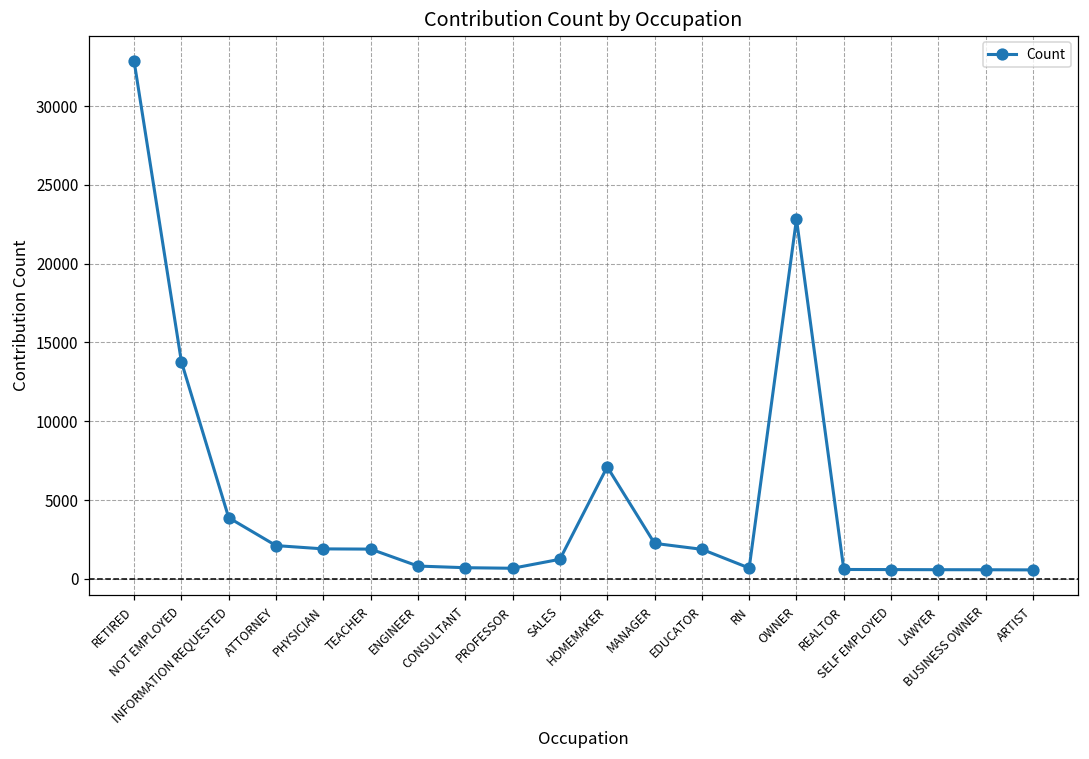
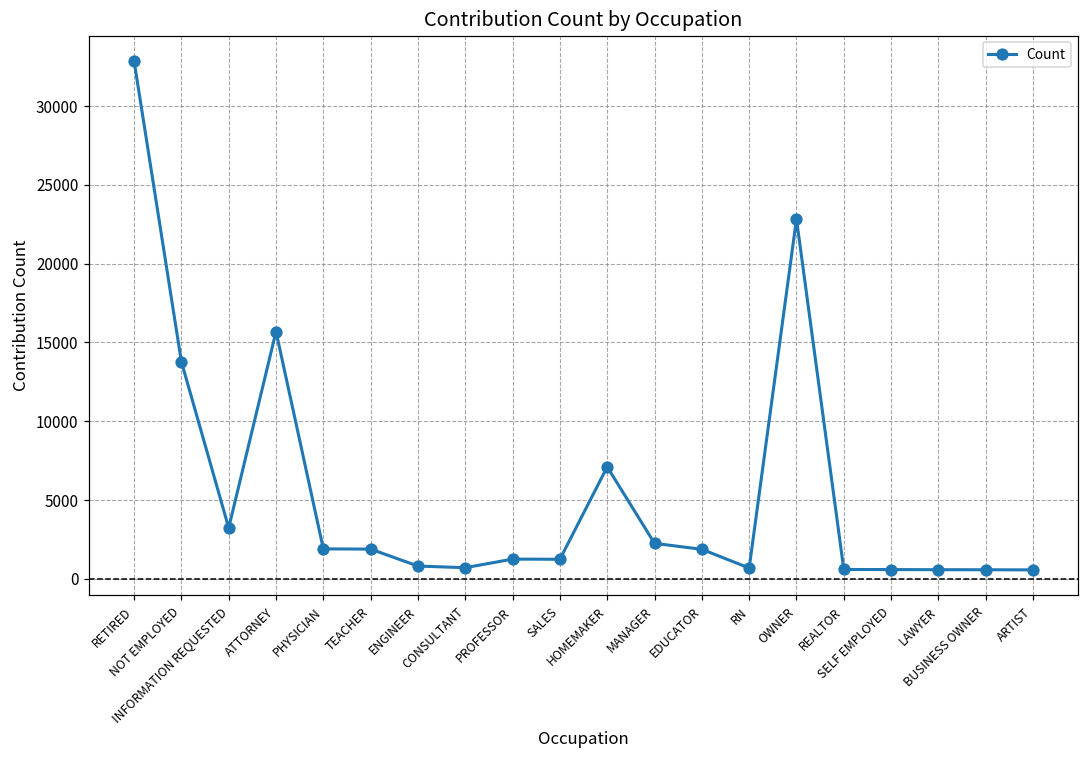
INFORMATION REQUESTED: 3900 -> 3200
ATTORNEY: 2100 -> 15700
PROFESSOR: 700 -> 1300
